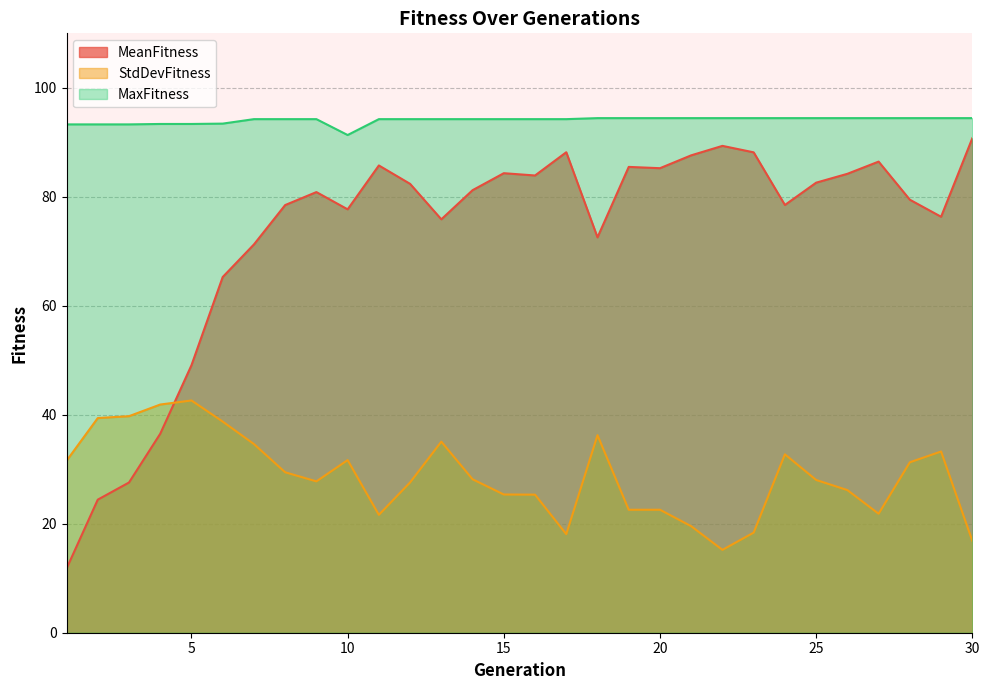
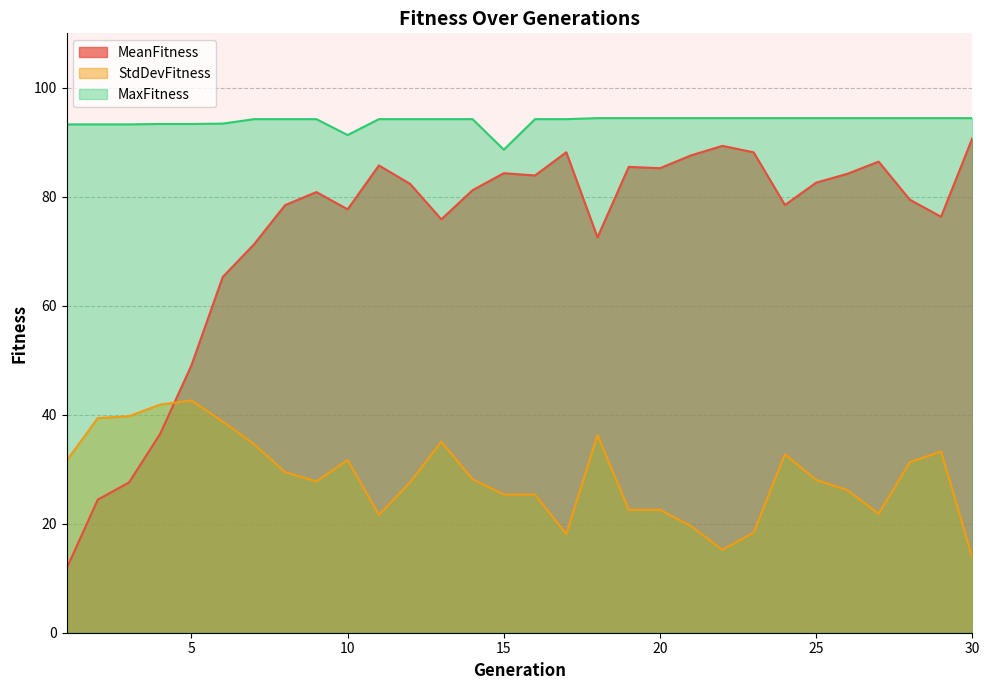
MaxFitness, 15: 94 -> 89
StdDevFitness, 30: 17 -> 14
